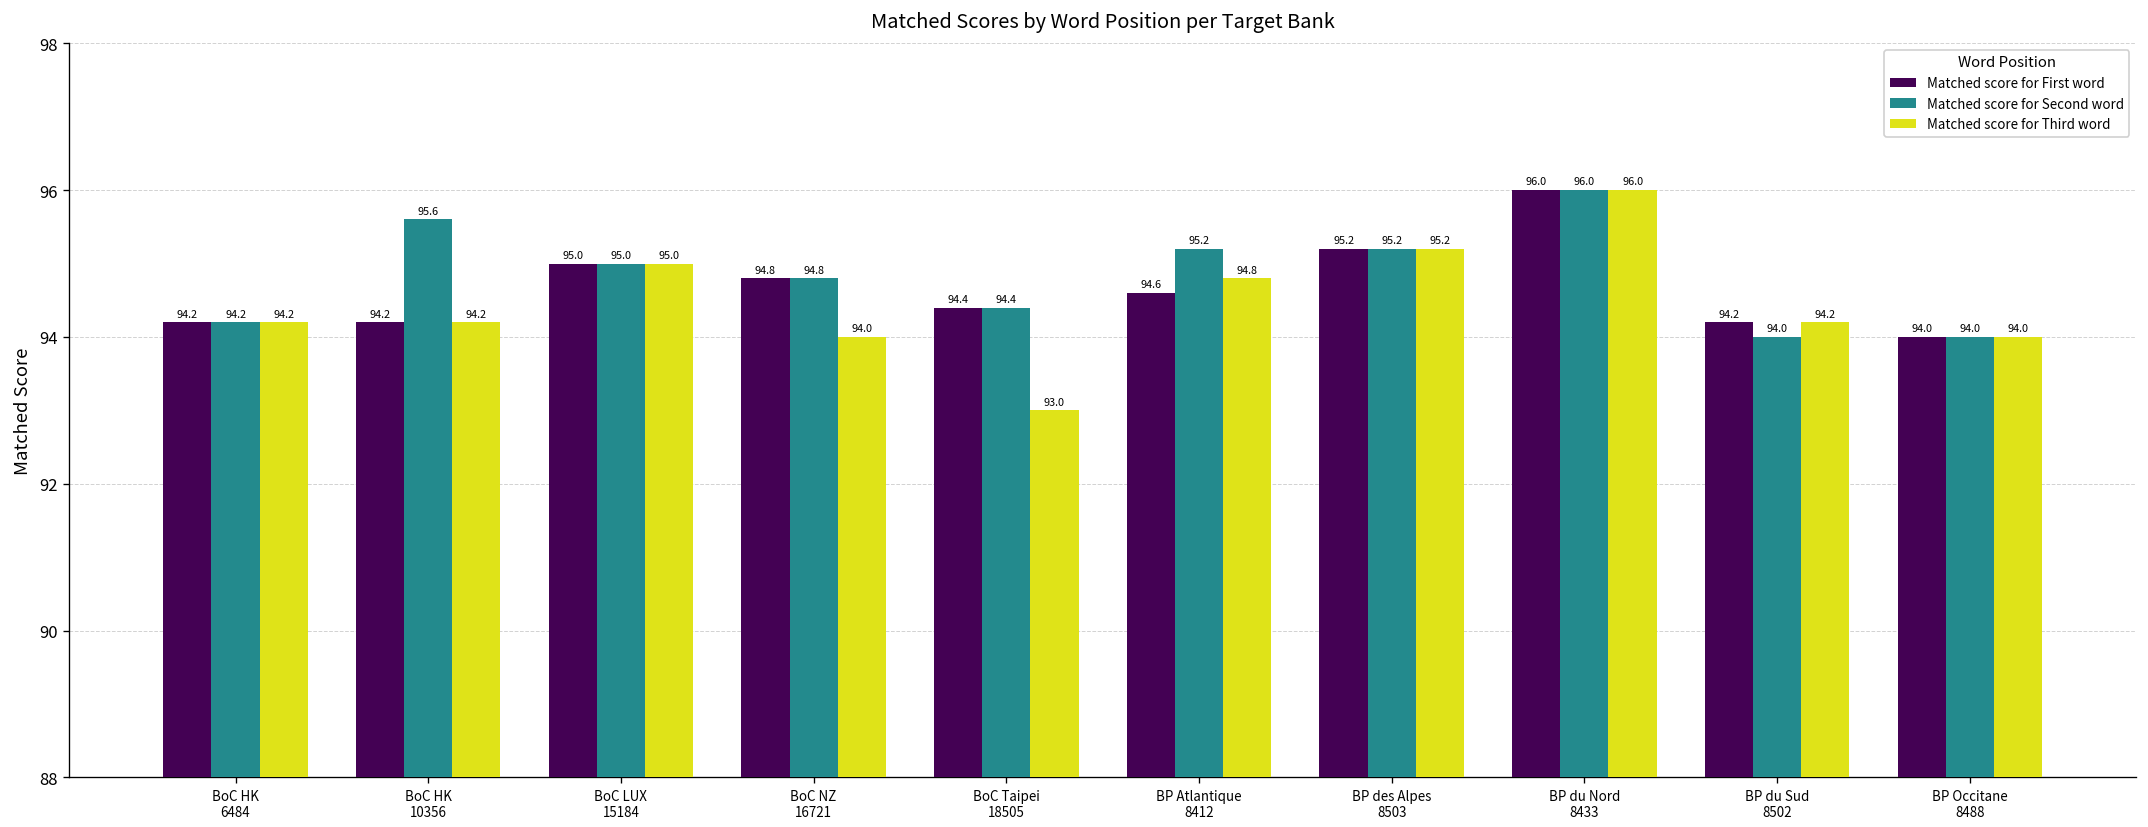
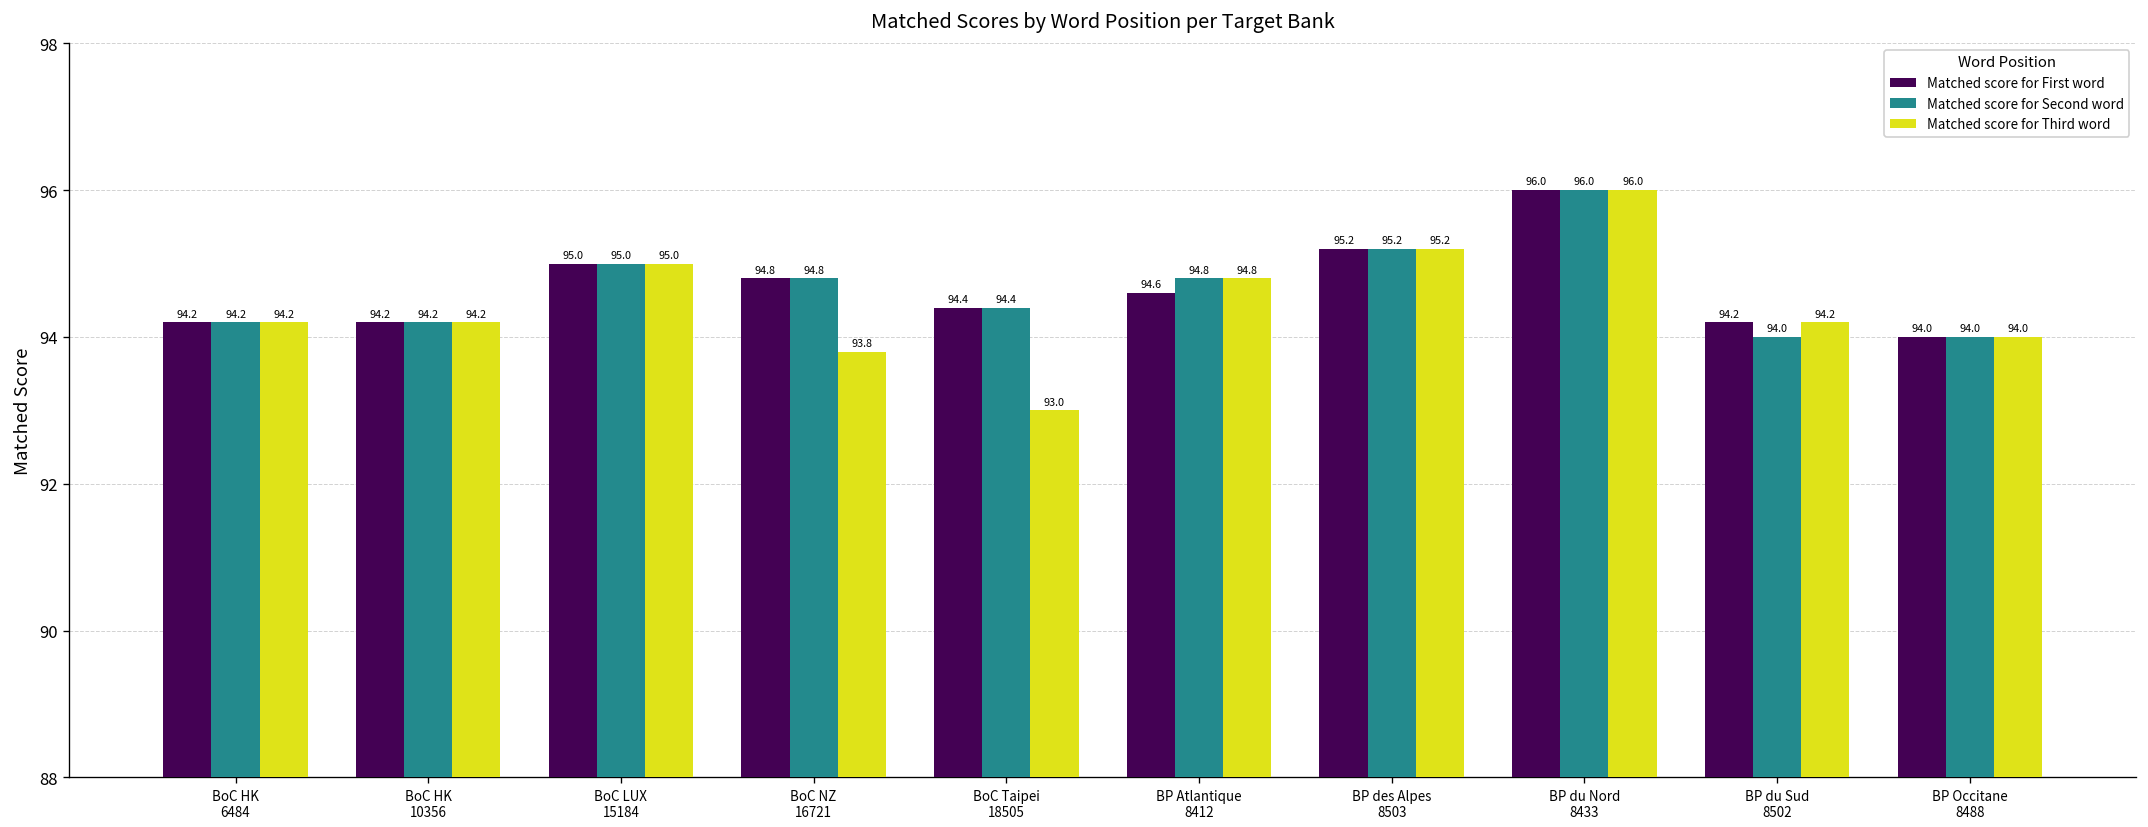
Matched score for Second word, BoC HK 10356: 95.6 -> 94.2
Matched score for Third word, BoC NZ 16721: 94.0 -> 93.8
Matched score for Second word, BP Atlantique 8412: 95.2 -> 94.8
